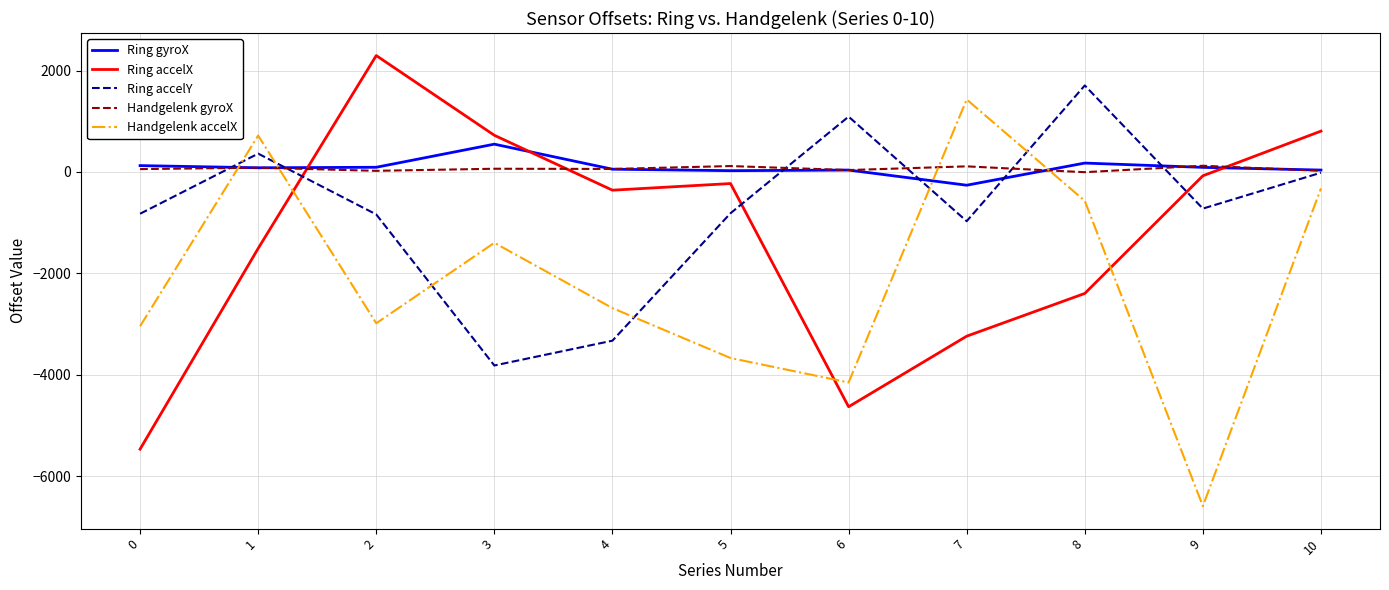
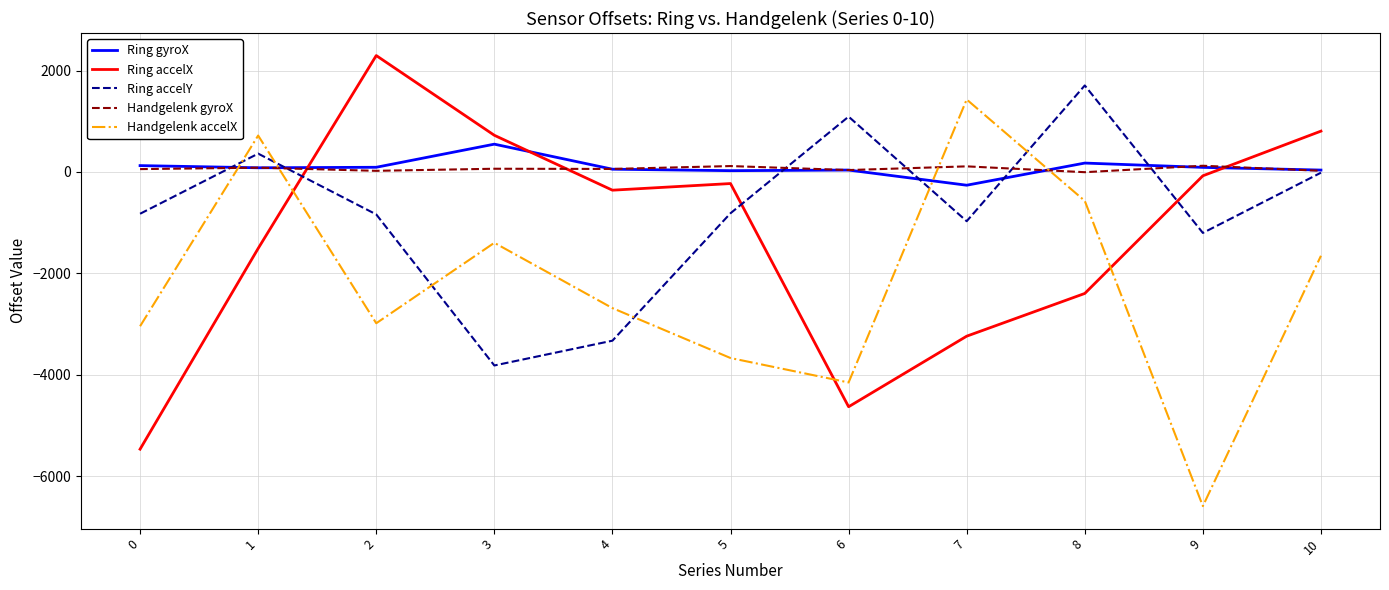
Ring accelY, 9: -700 -> -1200
Handgelenk accelX, 10: -300 -> -1700
